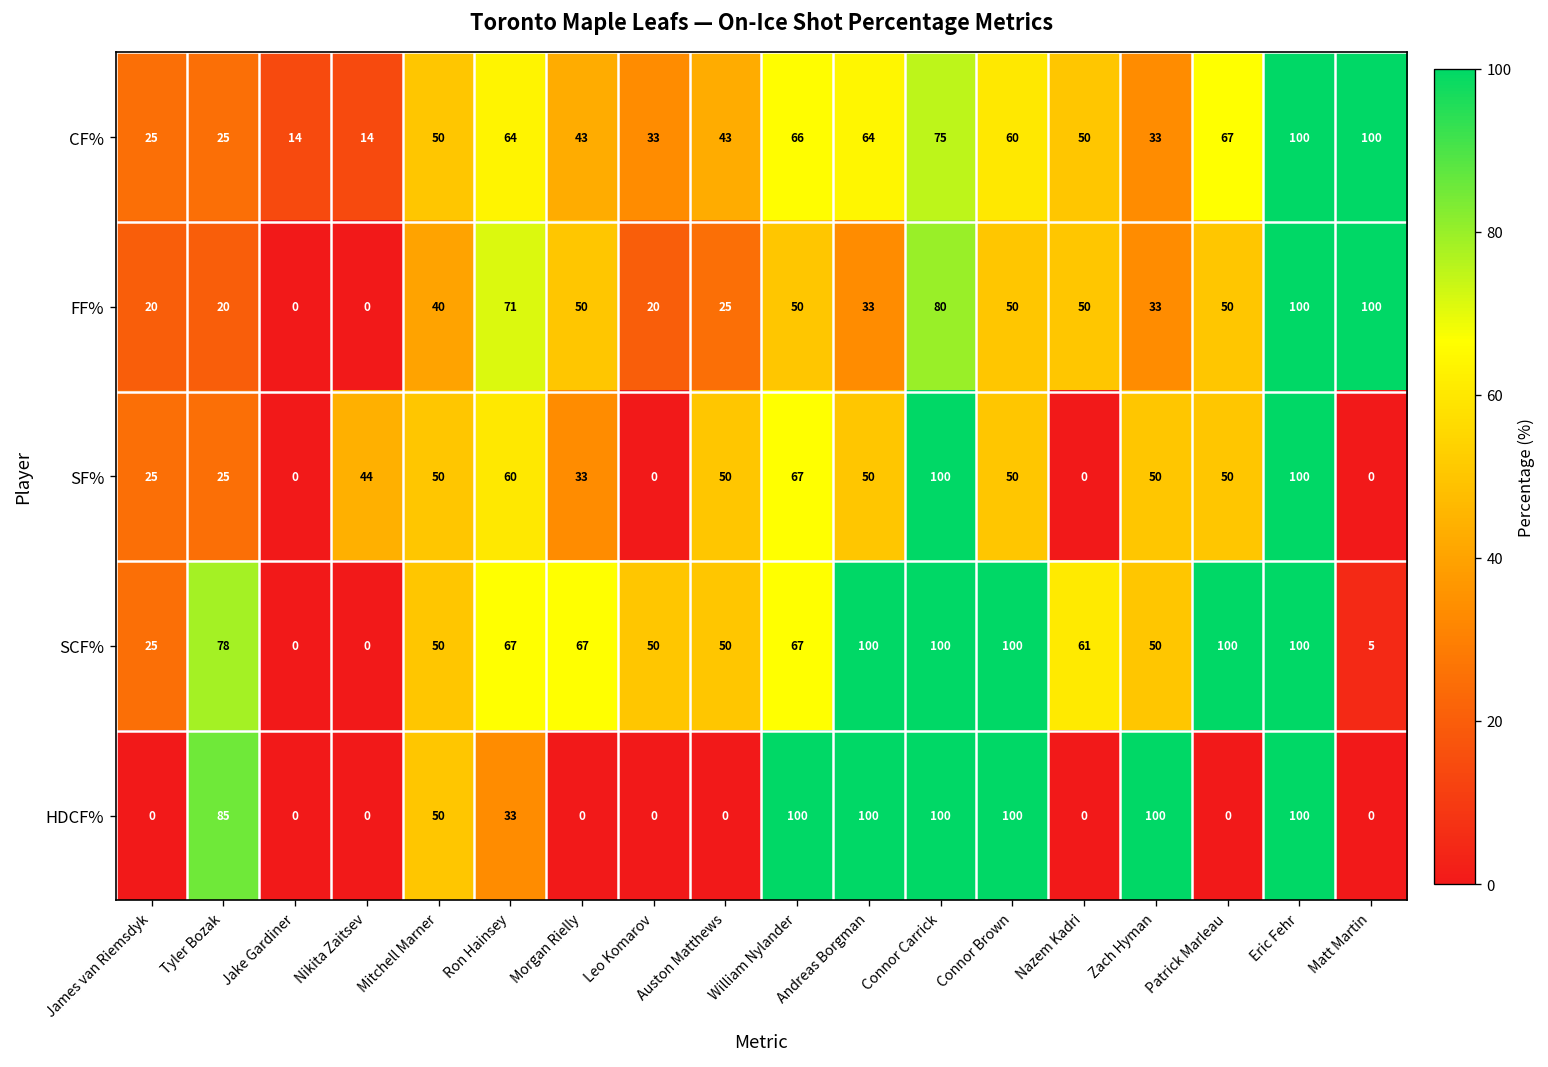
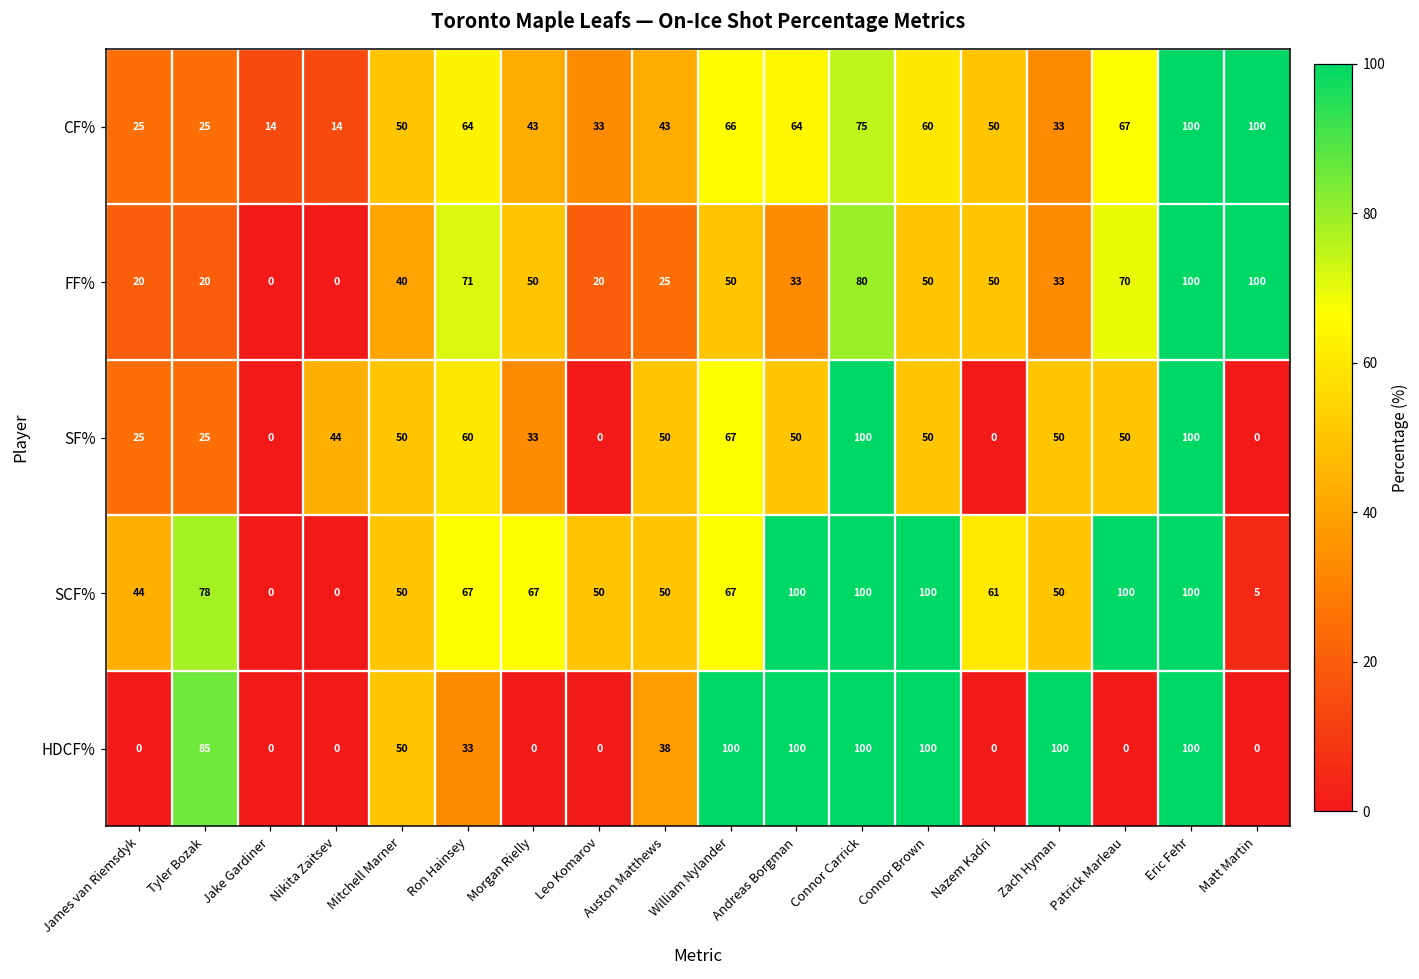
FF%, Patrick Marleau: 50 -> 70
SCF%, James van Riemsdyk: 25 -> 44
HDCF%, Auston Matthews: 0 -> 38
